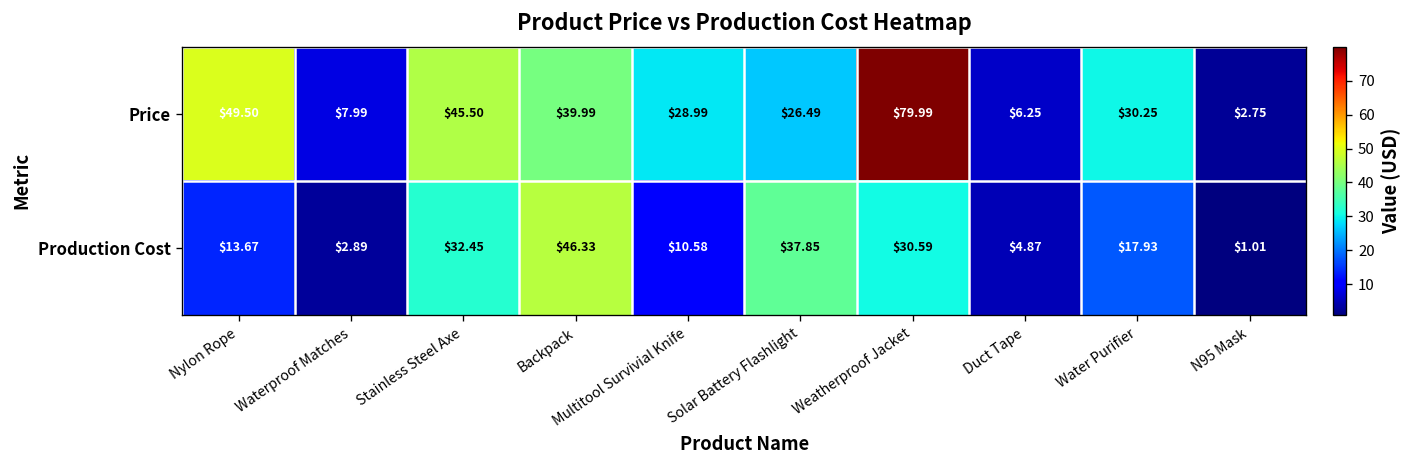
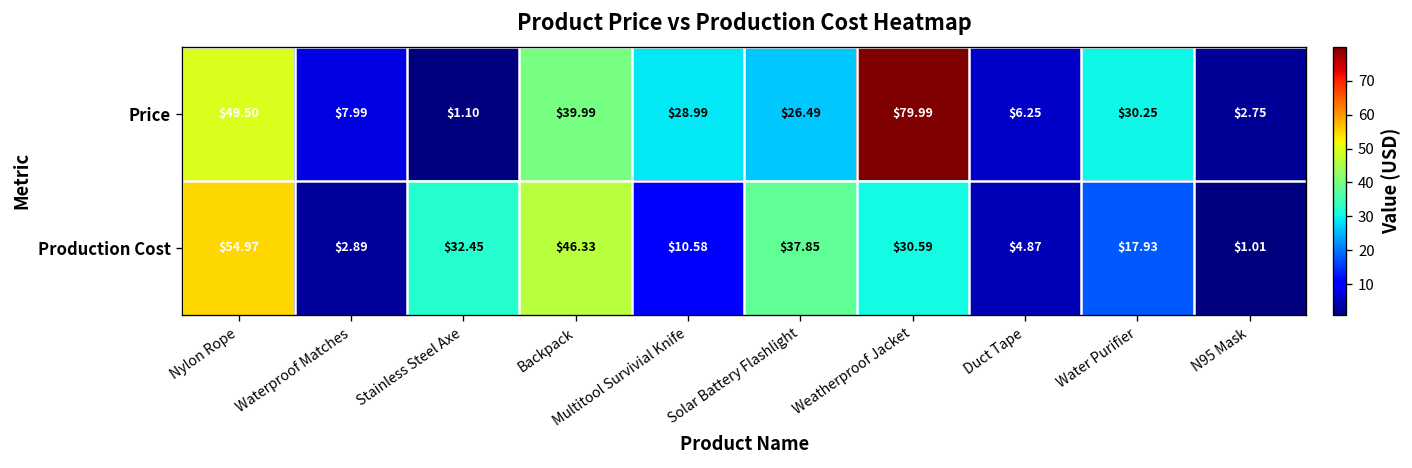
Price, Stainless Steel Axe: $45.50 -> $1.10
Production Cost, Nylon Rope: $13.67 -> $54.97
